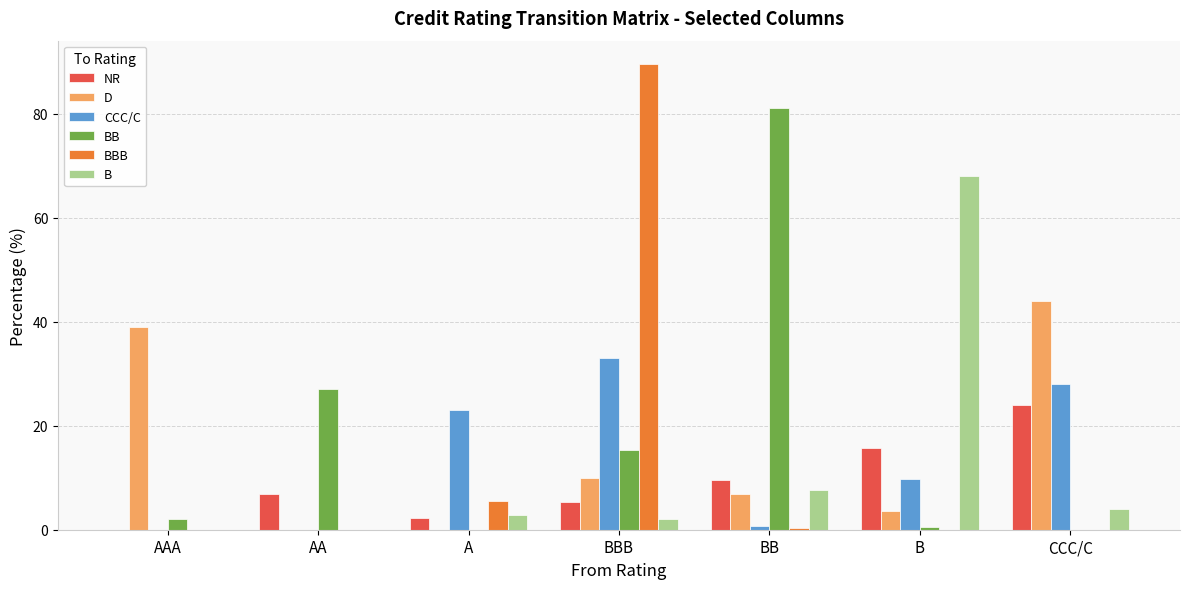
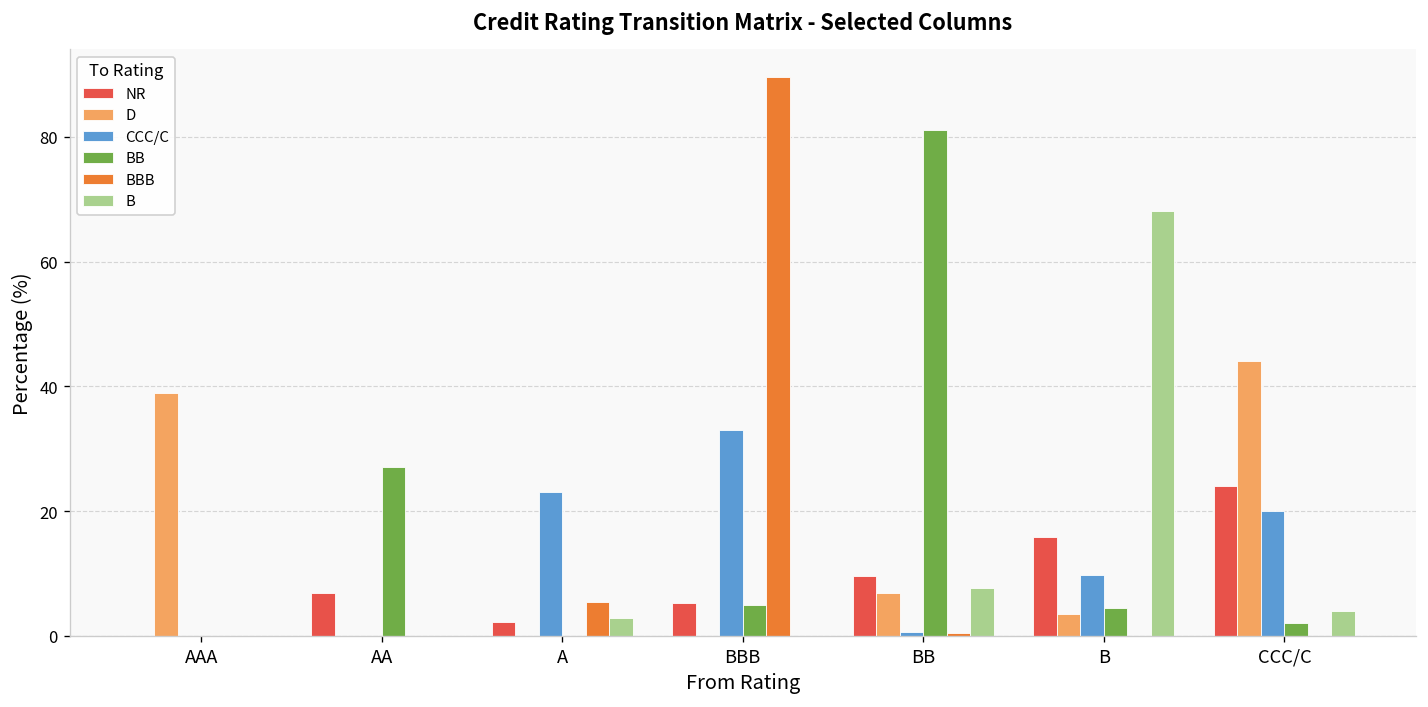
BB, AAA: 2 -> 0
D, BBB: 10 -> 0
BB, BBB: 15 -> 5
B, BBB: 2 -> 0
BB, B: 1 -> 4
CCC/C, CCC/C: 28 -> 20
BB, CCC/C: 0 -> 2
